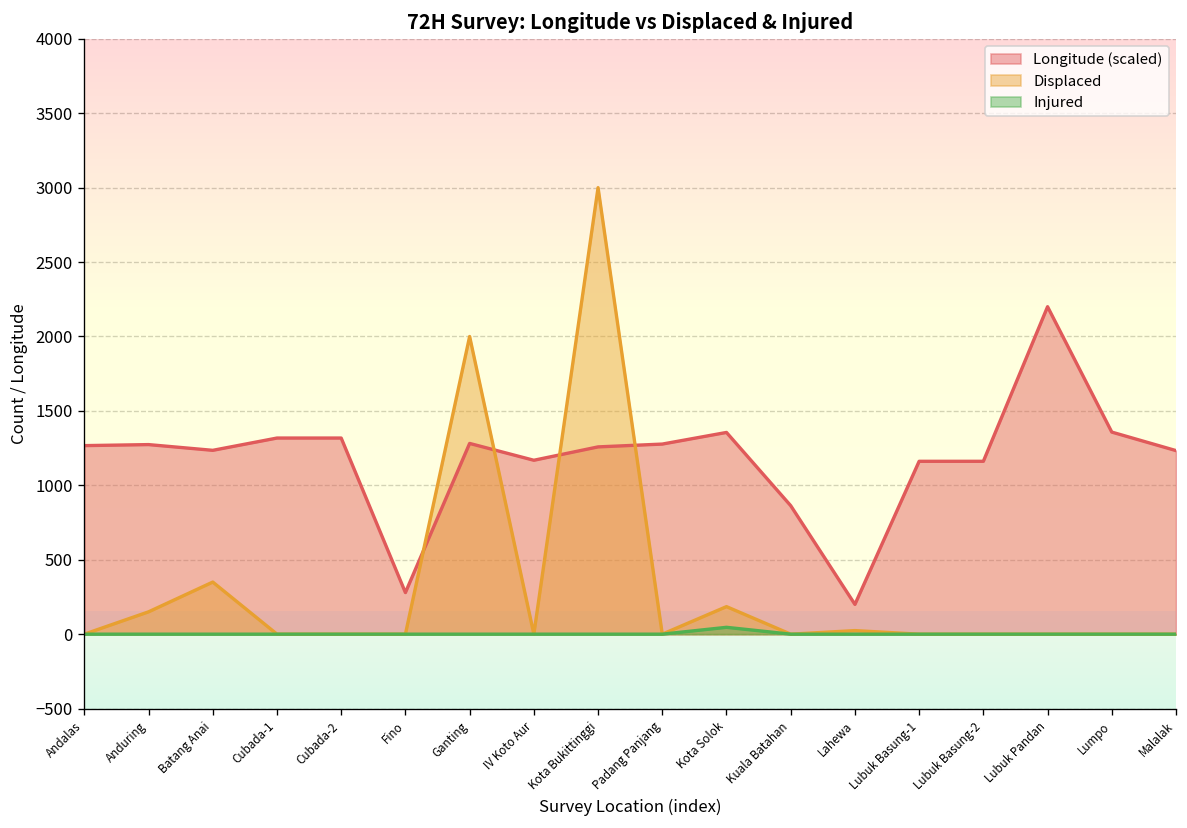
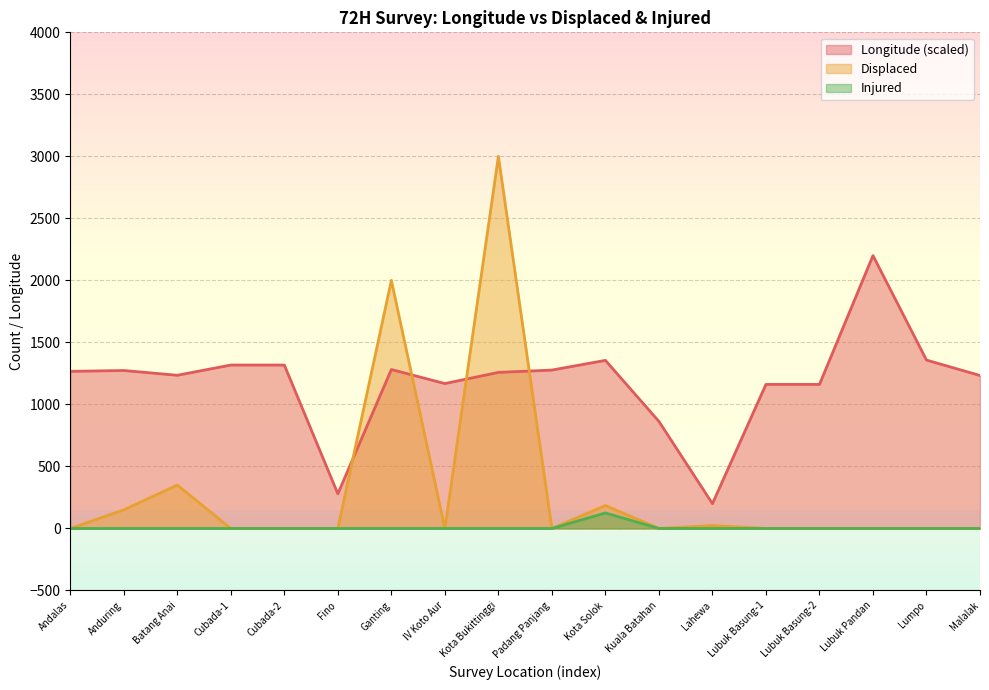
Injured, Kota Solok: 50 -> 130
